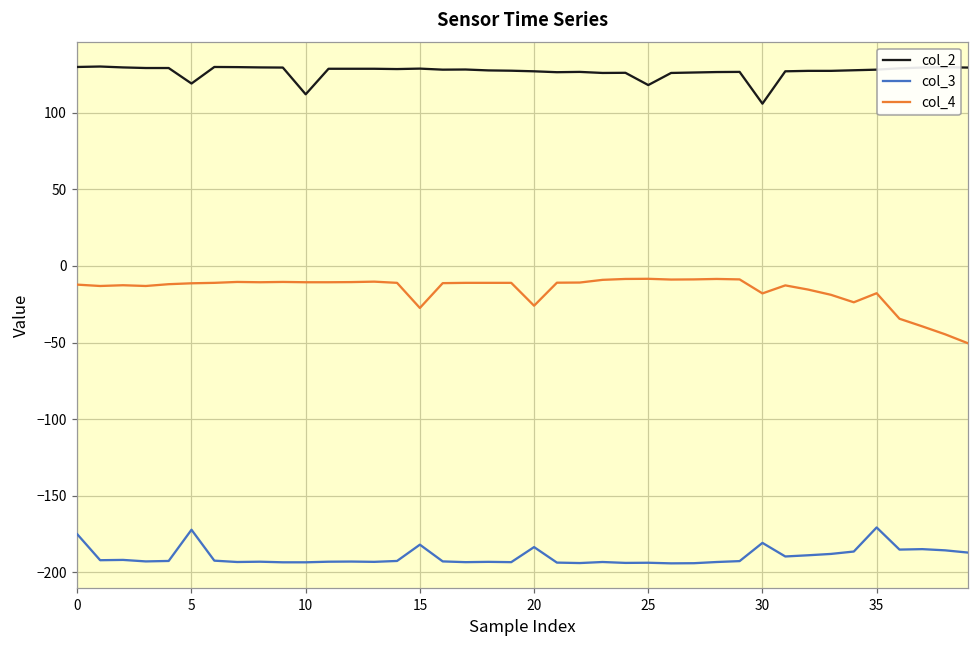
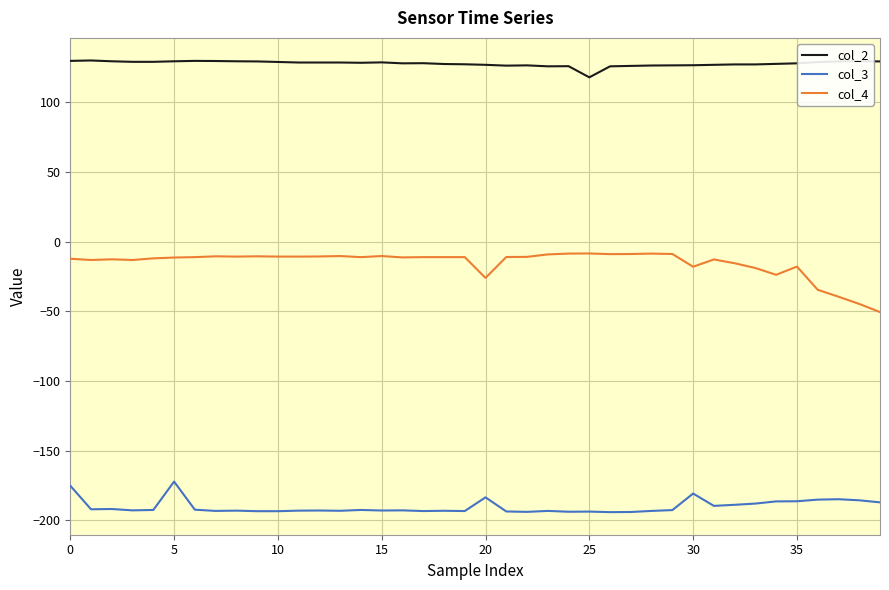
col_2, 5: 119 -> 130
col_2, 10: 112 -> 129
col_3, 15: -182 -> -193
col_4, 15: -27 -> -10
col_2, 30: 106 -> 127
col_3, 35: -171 -> -186
